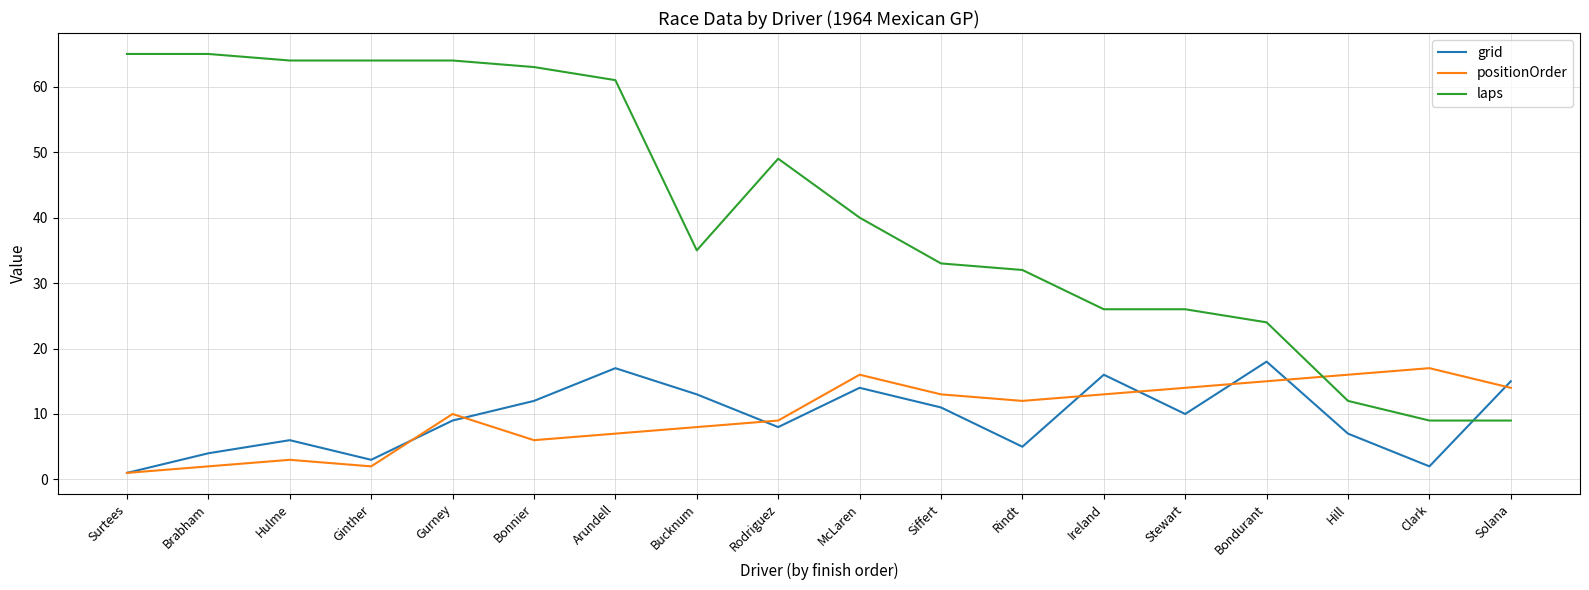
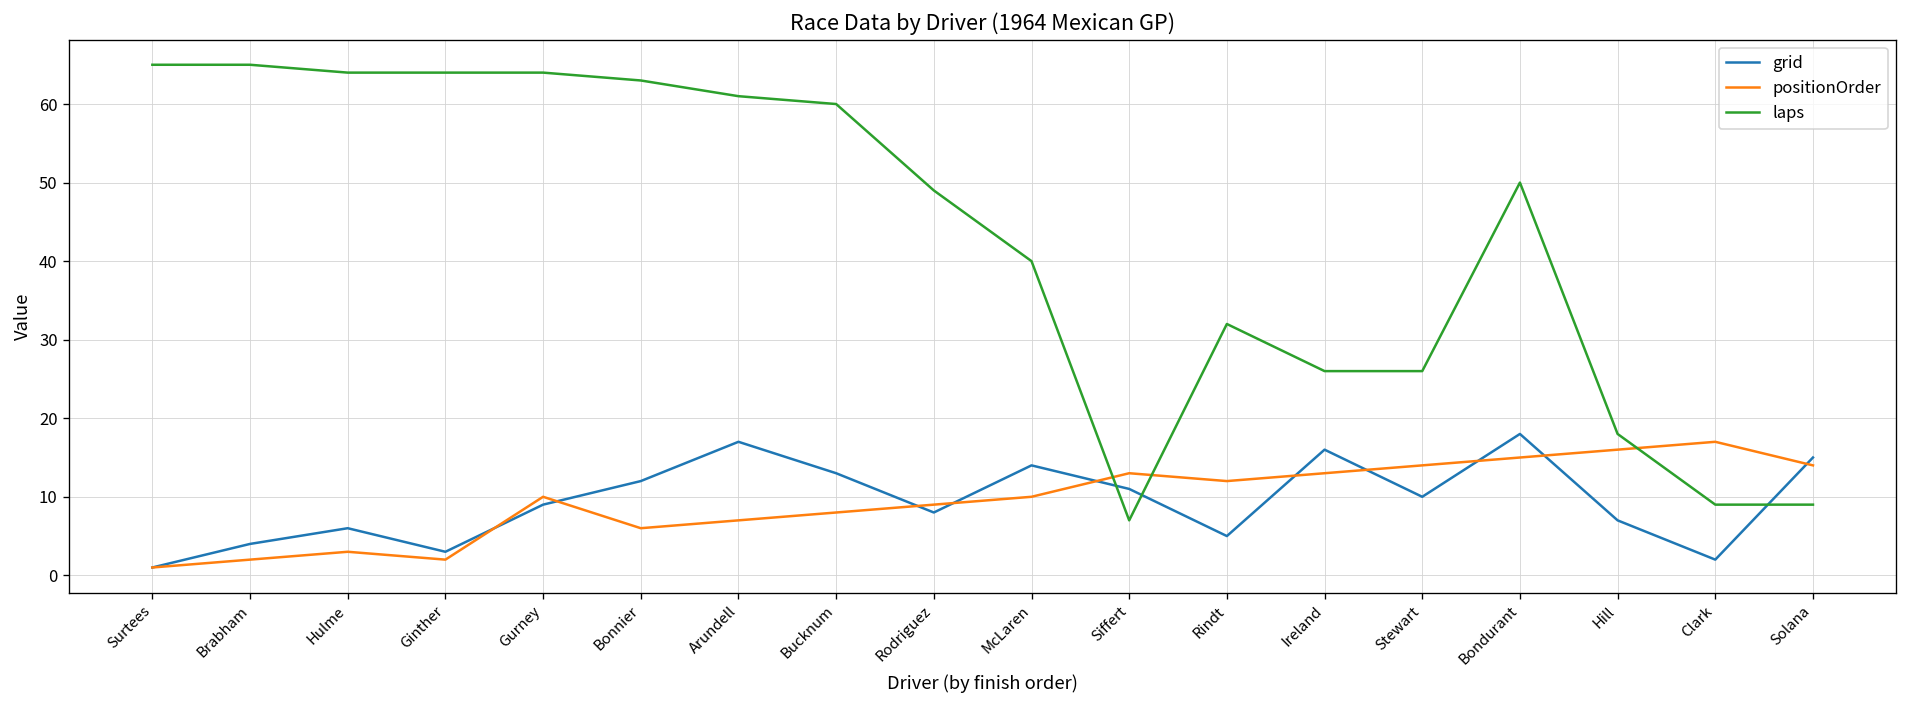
laps, Bucknum: 35 -> 60
positionOrder, McLaren: 16 -> 10
laps, Siffert: 33 -> 7
laps, Bondurant: 24 -> 50
laps, Hill: 12 -> 18
